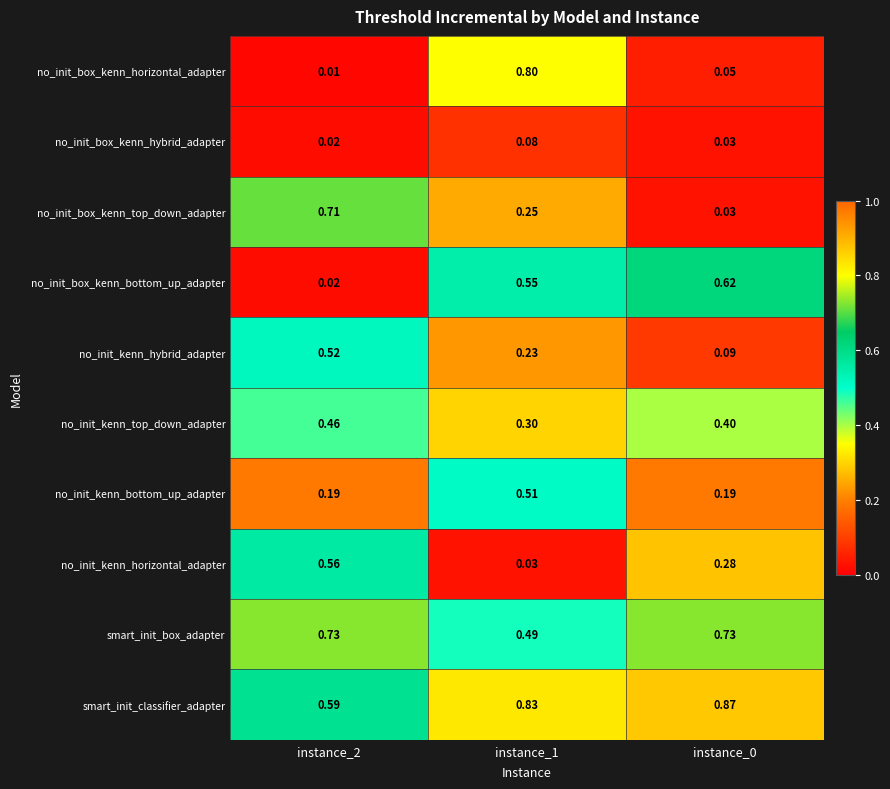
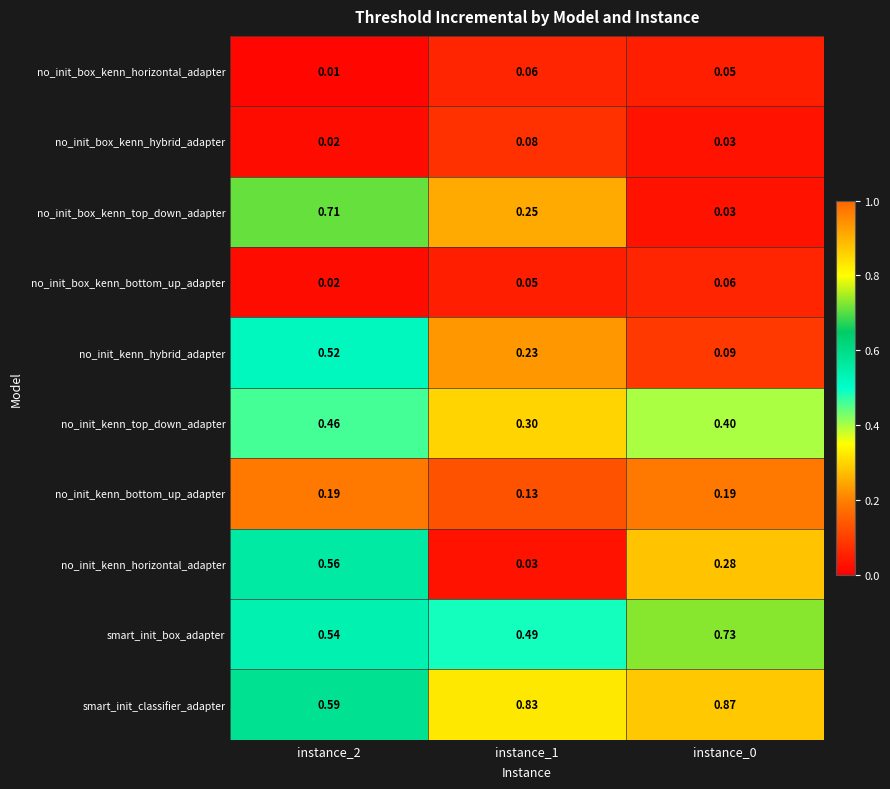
no_init_box_kenn_horizontal_adapter, instance_1: 0.80 -> 0.06
no_init_box_kenn_bottom_up_adapter, instance_1: 0.55 -> 0.05
no_init_box_kenn_bottom_up_adapter, instance_0: 0.62 -> 0.06
no_init_kenn_bottom_up_adapter, instance_1: 0.51 -> 0.13
smart_init_box_adapter, instance_2: 0.73 -> 0.54
